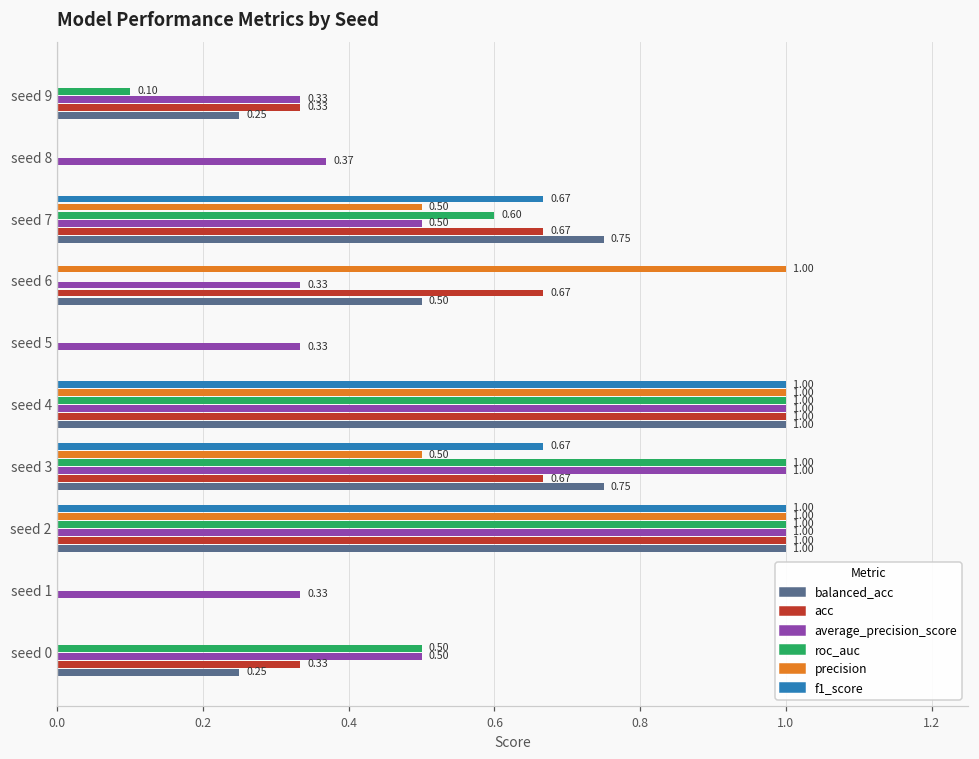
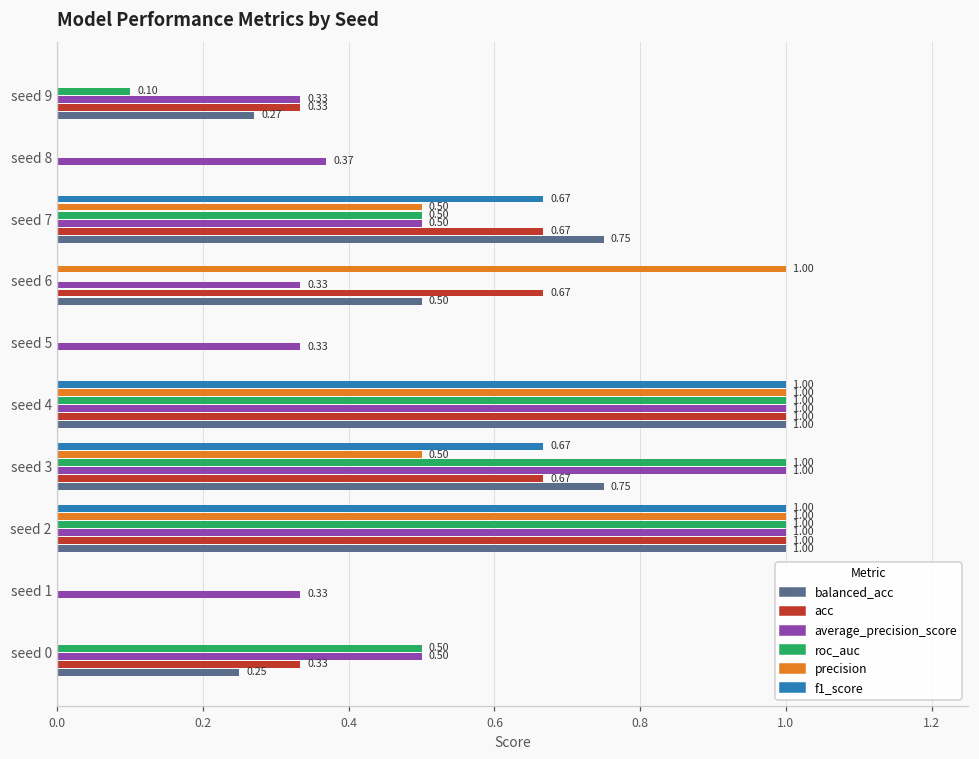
balanced_acc, seed 9: 0.25 -> 0.27
roc_auc, seed 7: 0.60 -> 0.50
